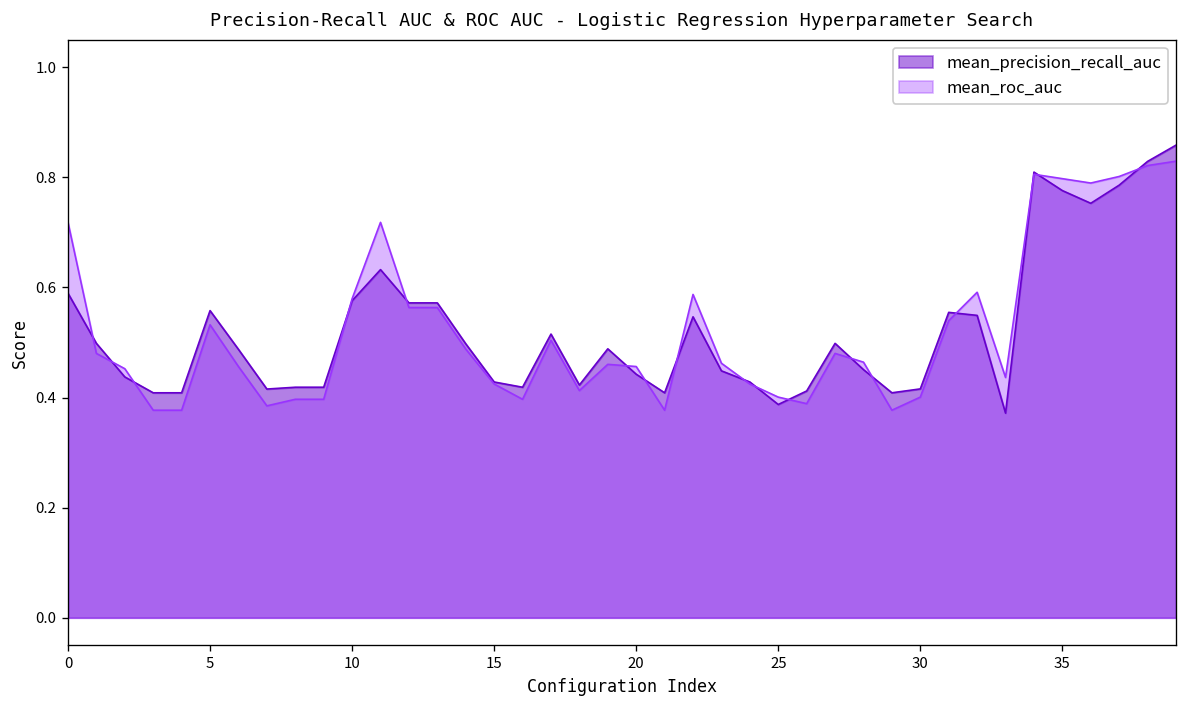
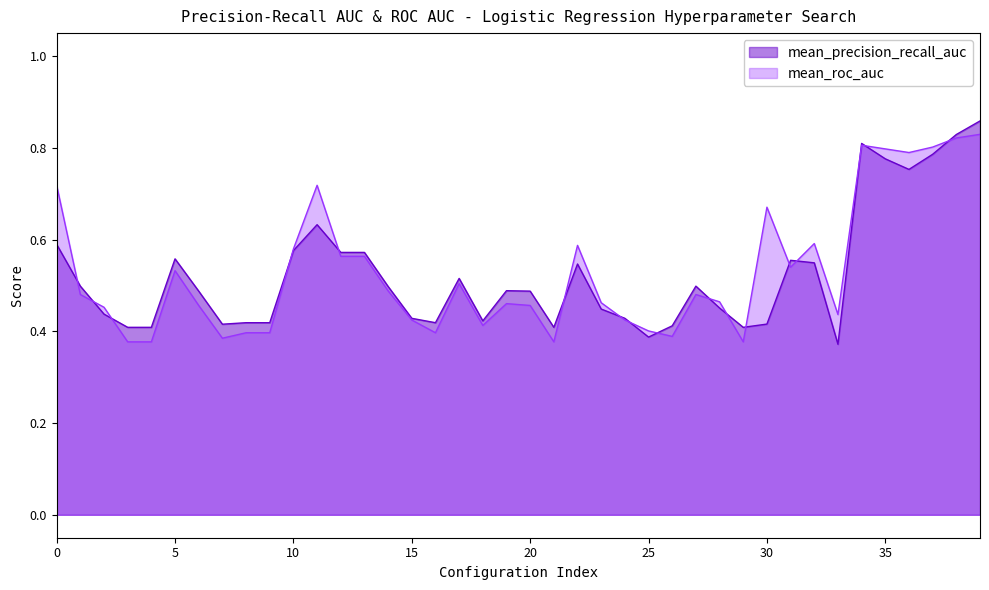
mean_precision_recall_auc, 20: 0.44 -> 0.49
mean_roc_auc, 30: 0.40 -> 0.67
